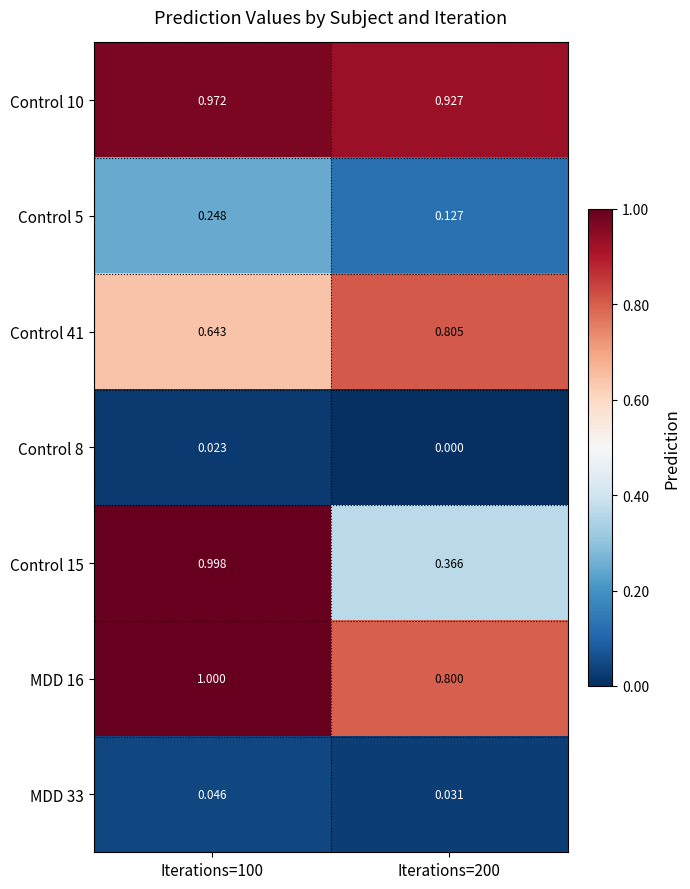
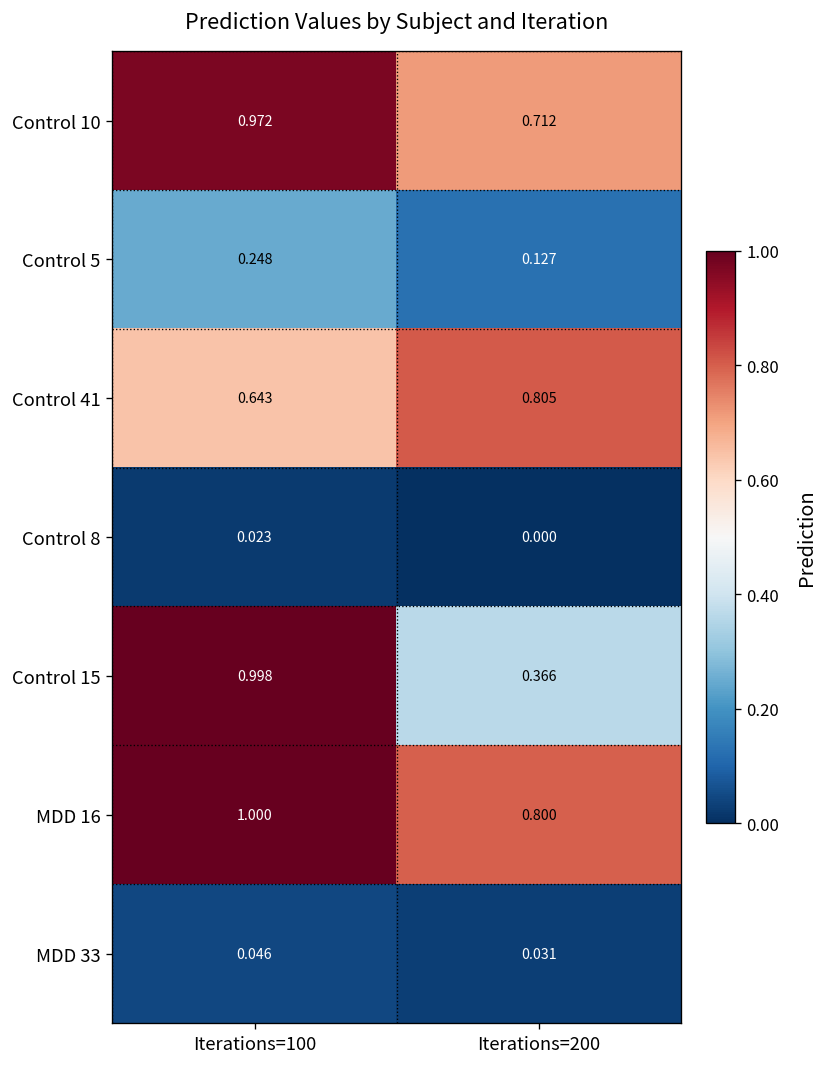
Control 10, Iterations=200: 0.927 -> 0.712
